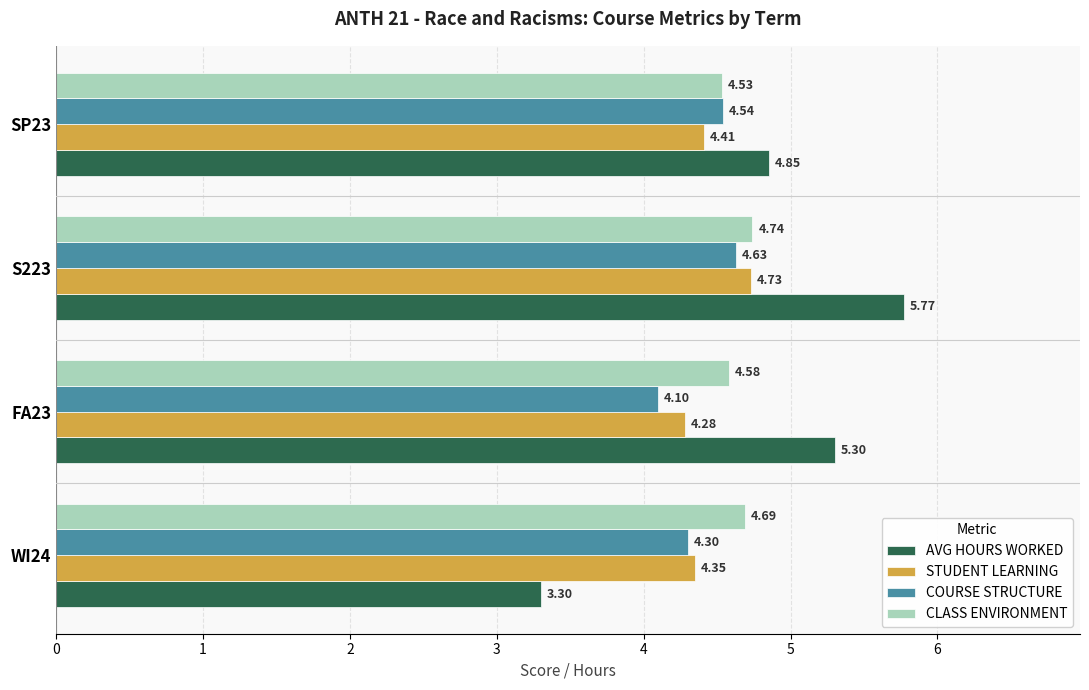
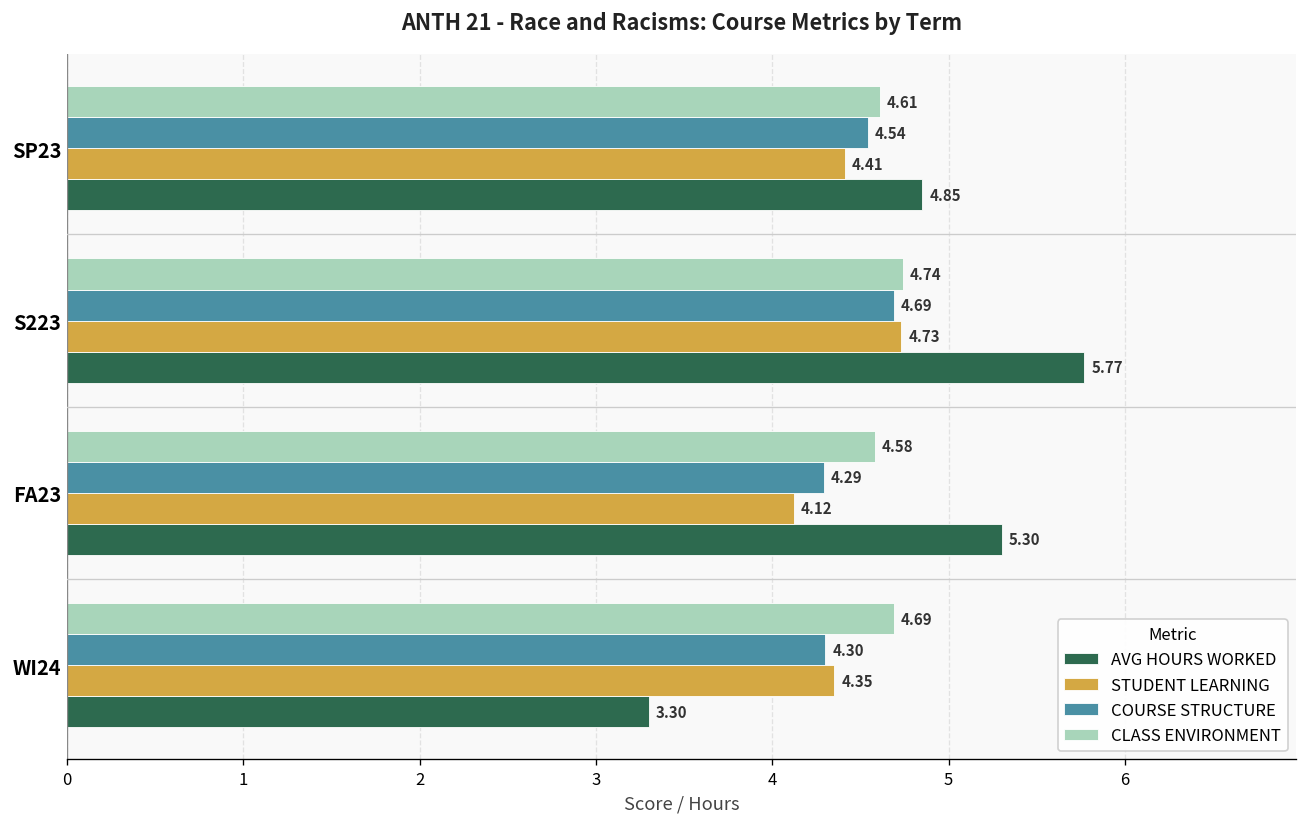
CLASS ENVIRONMENT, SP23: 4.53 -> 4.61
COURSE STRUCTURE, S223: 4.63 -> 4.69
COURSE STRUCTURE, FA23: 4.10 -> 4.29
STUDENT LEARNING, FA23: 4.28 -> 4.12
